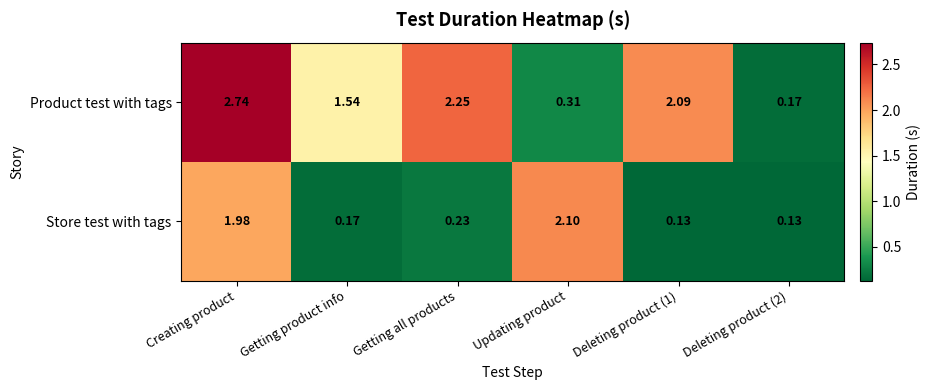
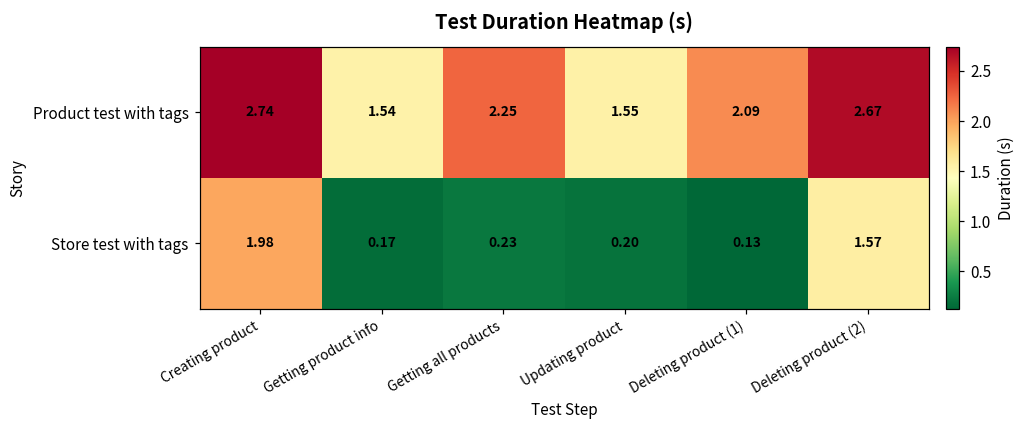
Product test with tags, Updating product: 0.31 -> 1.55
Product test with tags, Deleting product (2): 0.17 -> 2.67
Store test with tags, Updating product: 2.10 -> 0.20
Store test with tags, Deleting product (2): 0.13 -> 1.57
